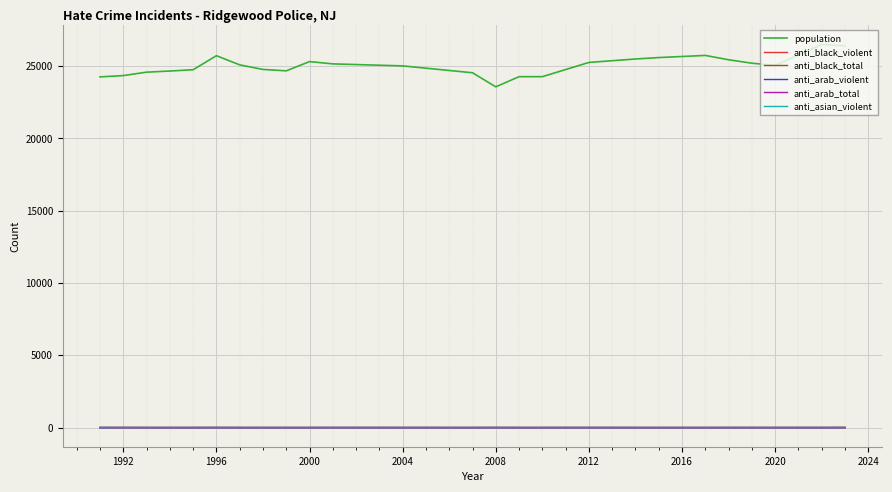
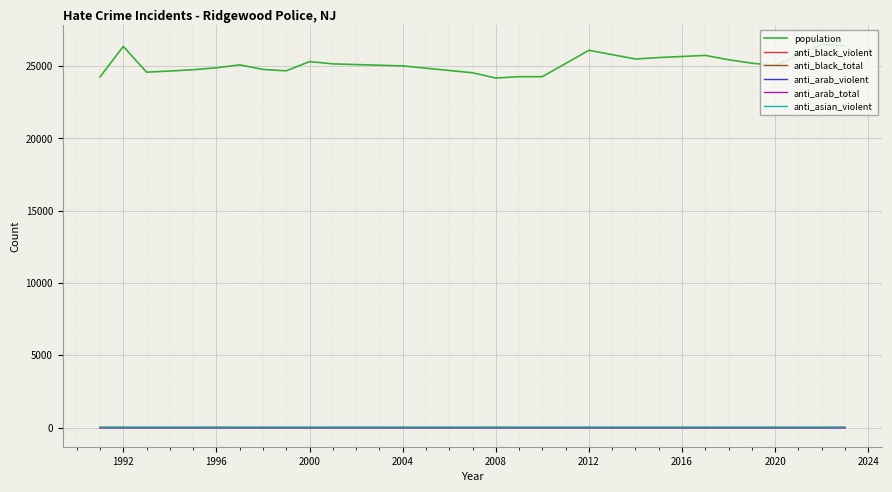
population, 1992: 24300 -> 26400
population, 1996: 25700 -> 24900
population, 2008: 23600 -> 24200
population, 2012: 25200 -> 26100
